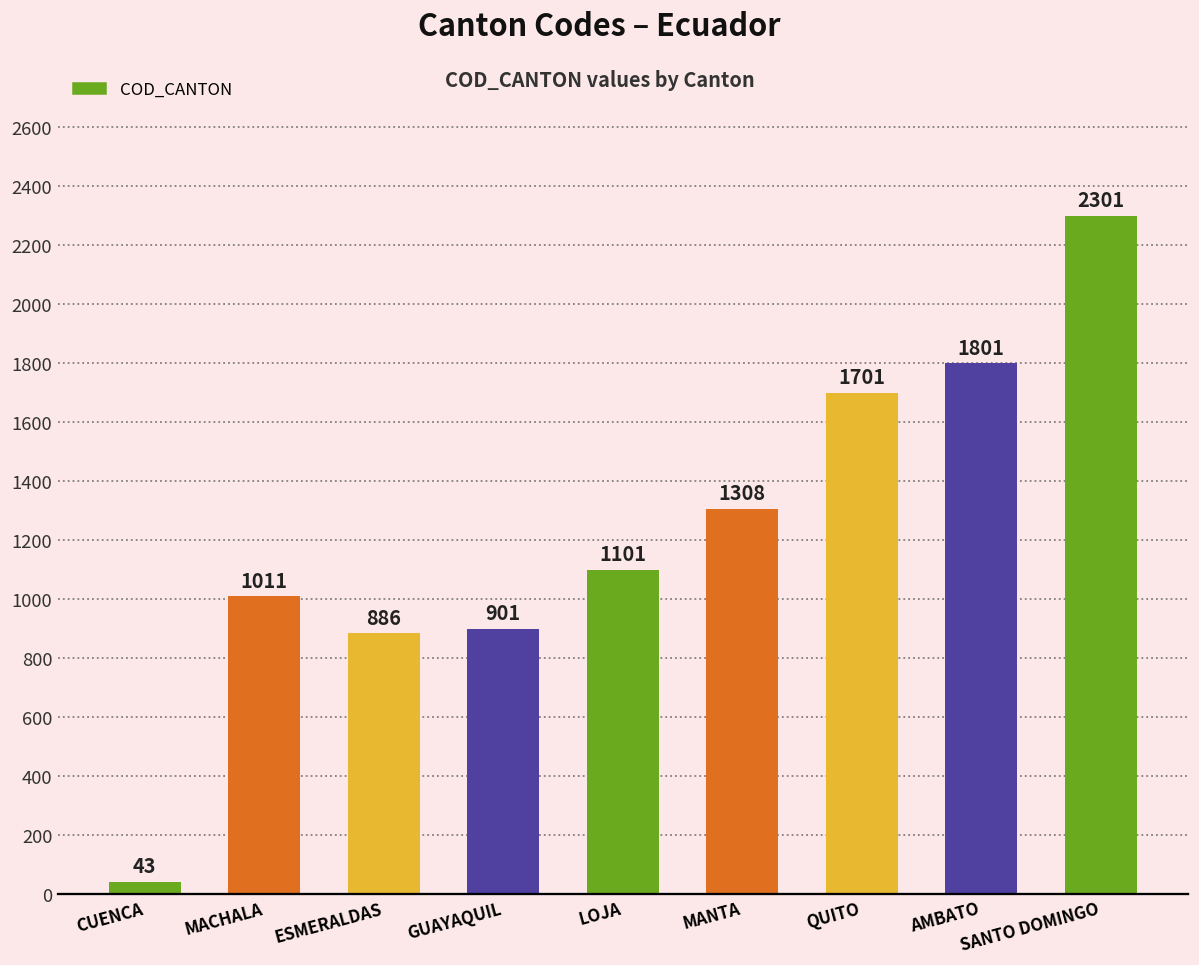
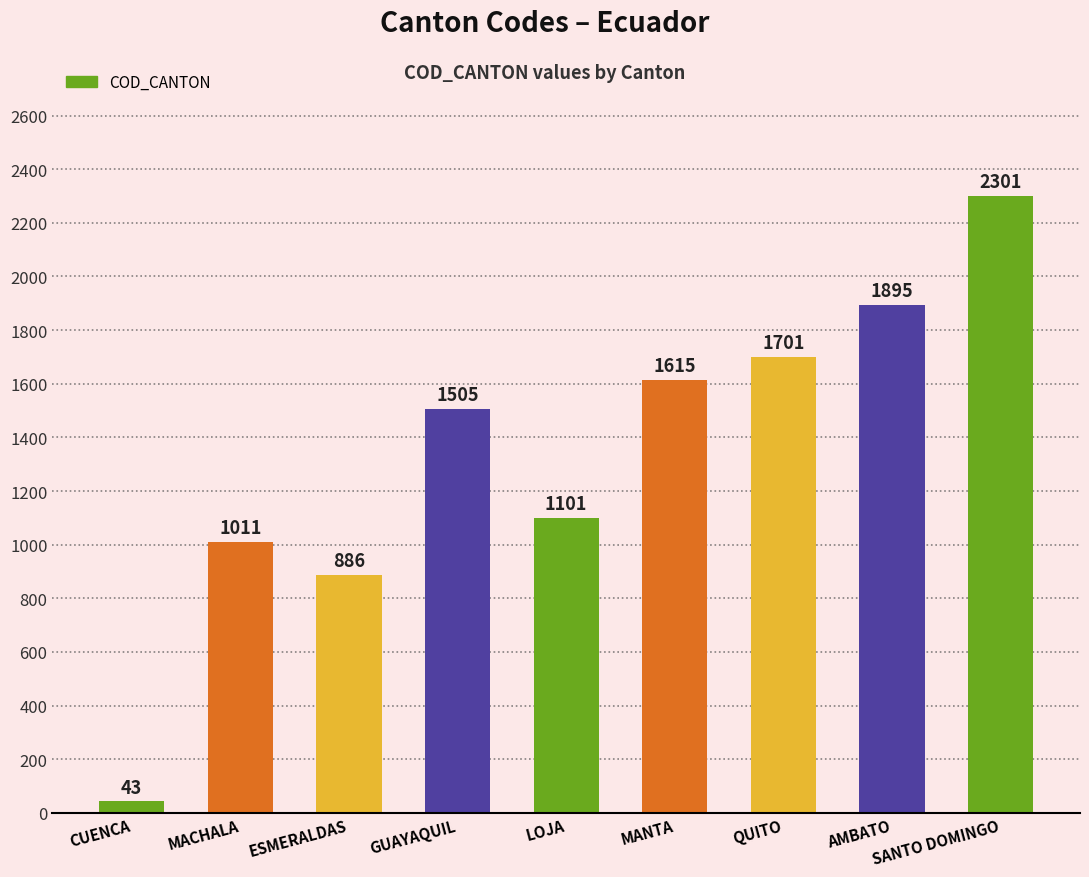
GUAYAQUIL: 901 -> 1505
MANTA: 1308 -> 1615
AMBATO: 1801 -> 1895
